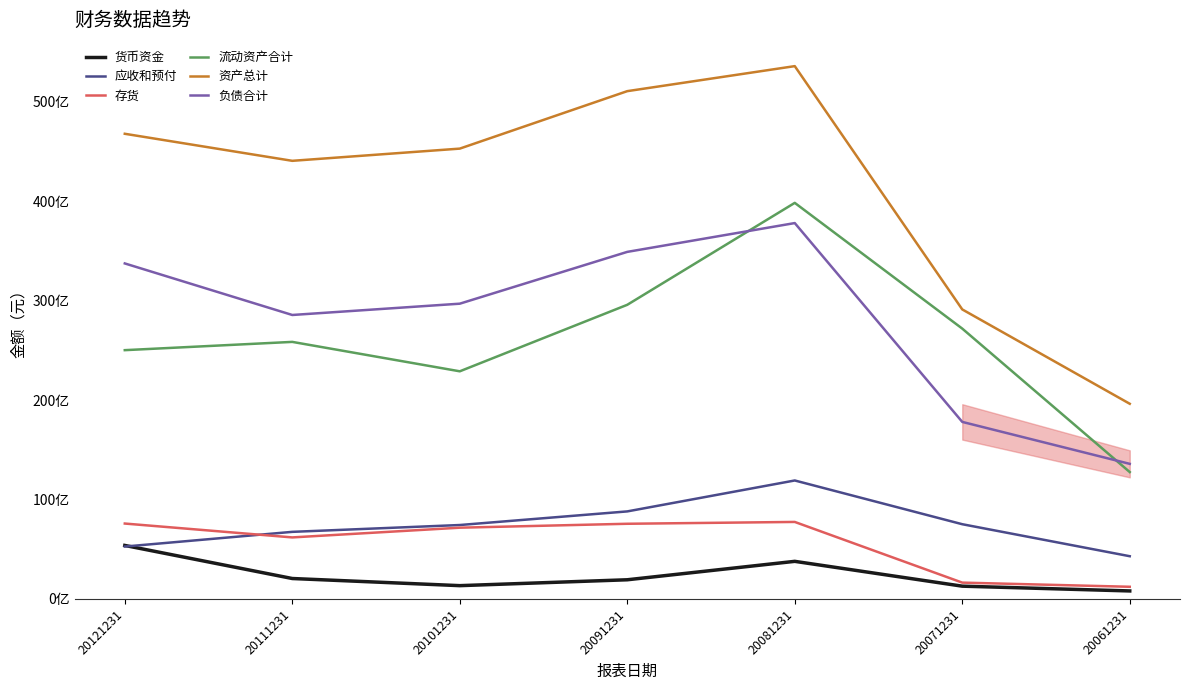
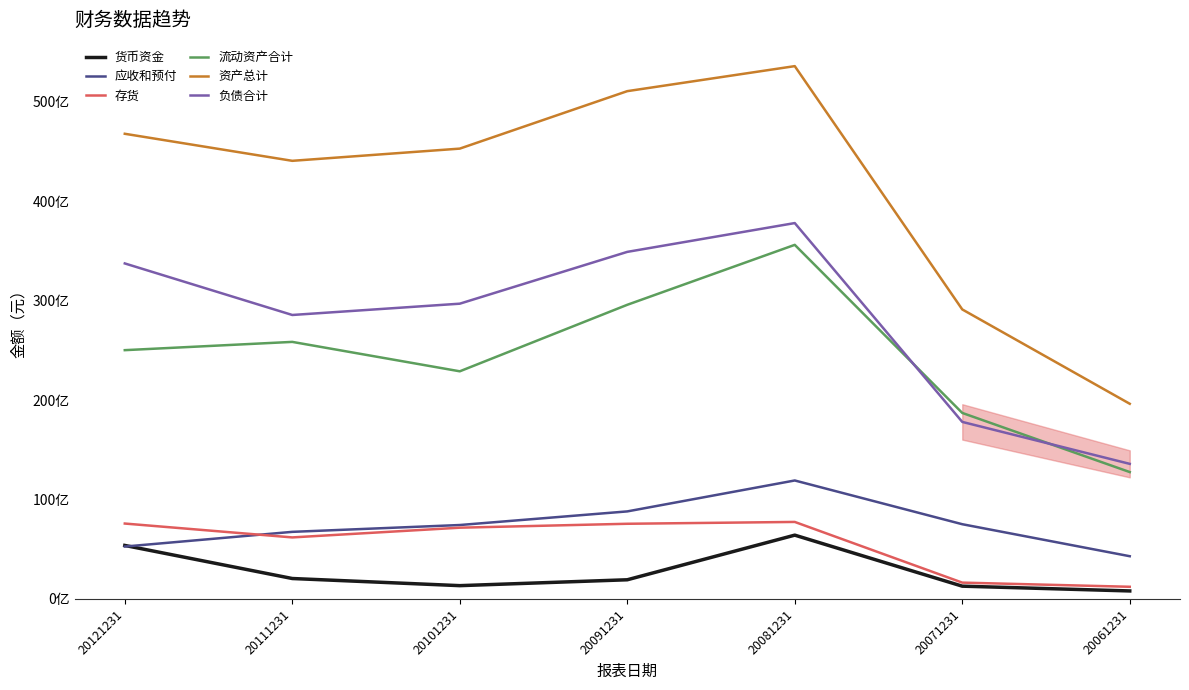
货币资金, 20081231: 40亿 -> 60亿
流动资产合计, 20081231: 400亿 -> 360亿
流动资产合计, 20071231: 270亿 -> 190亿
